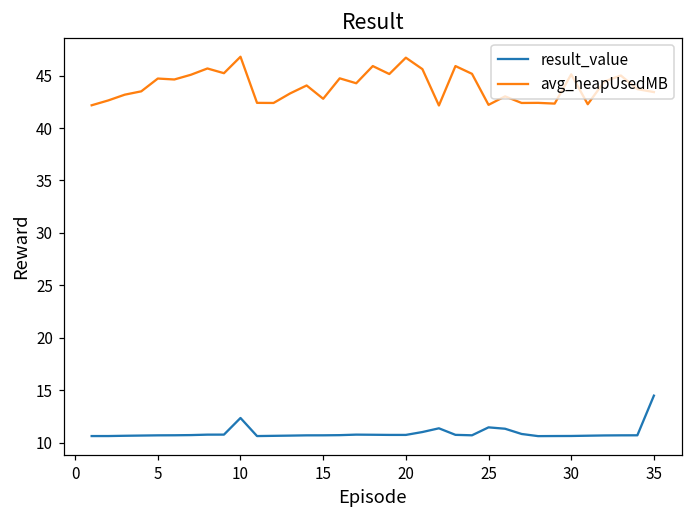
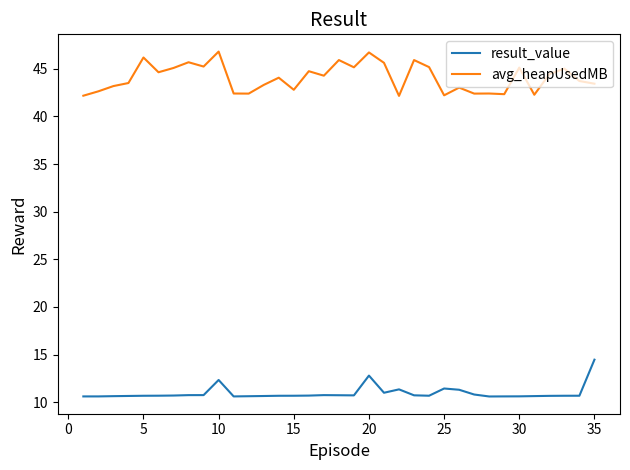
avg_heapUsedMB, 5: 45 -> 46
result_value, 20: 11 -> 13
